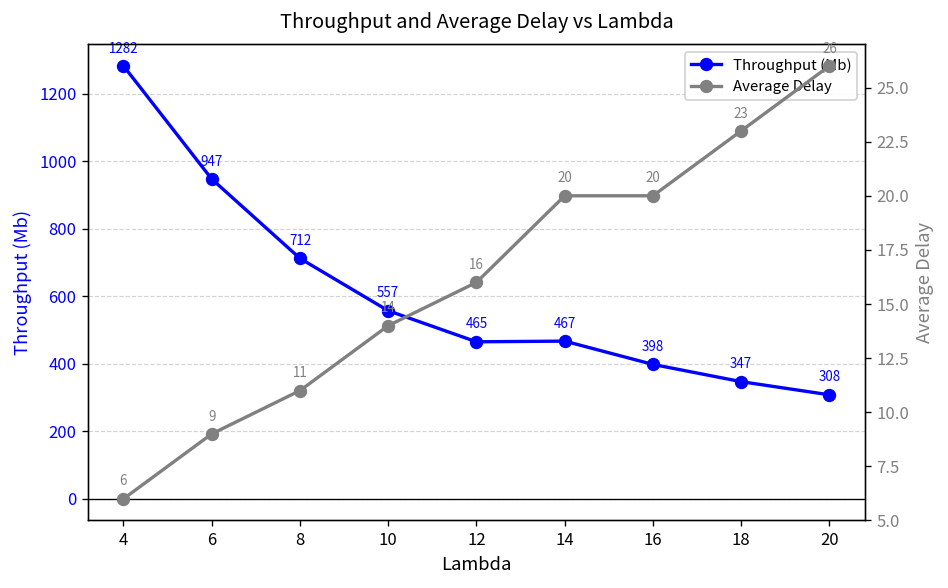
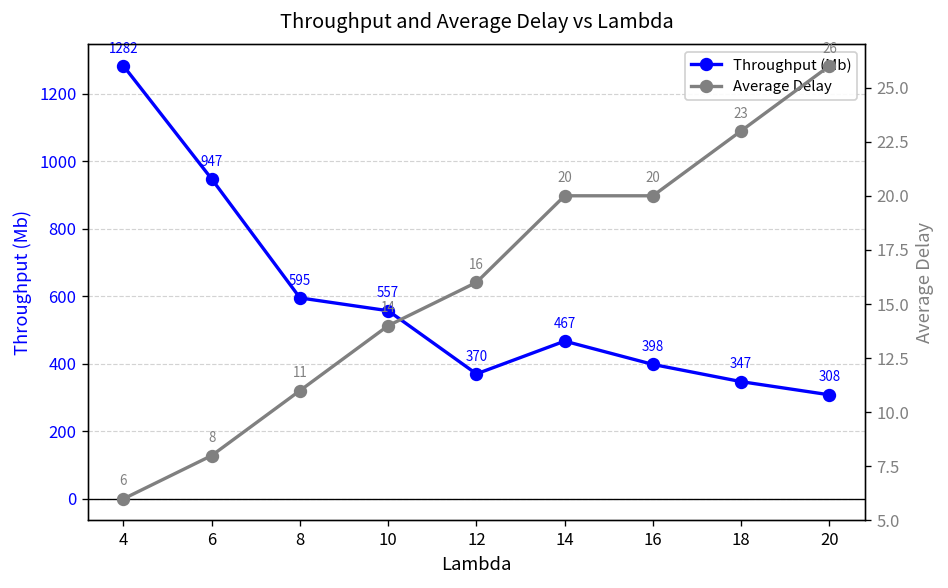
Throughput (Mb), 8: 712 -> 595
Throughput (Mb), 12: 465 -> 370
Average Delay, 6: 9 -> 8
